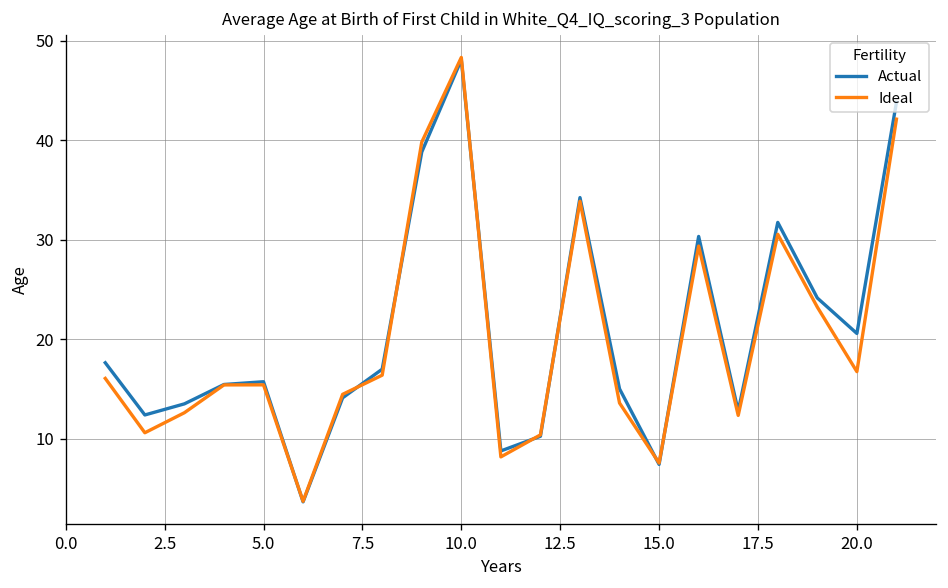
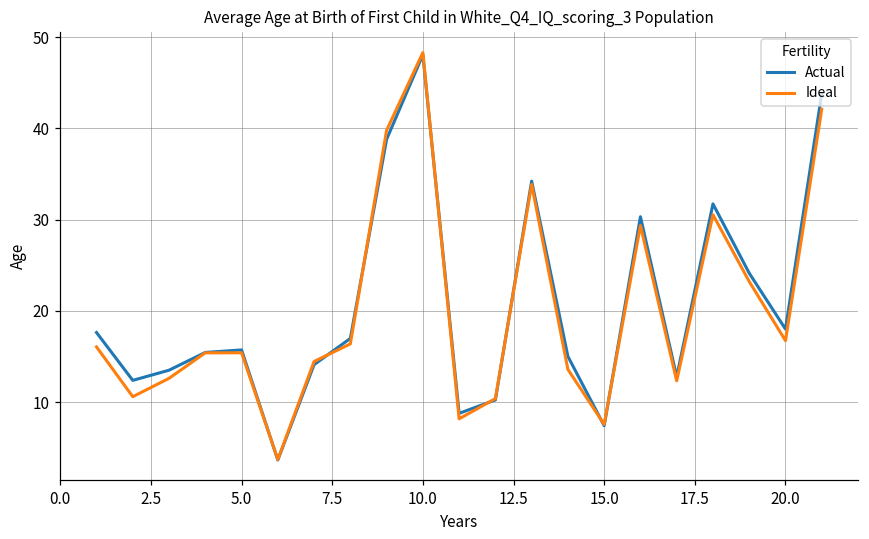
Actual, 20.0: 21 -> 18
